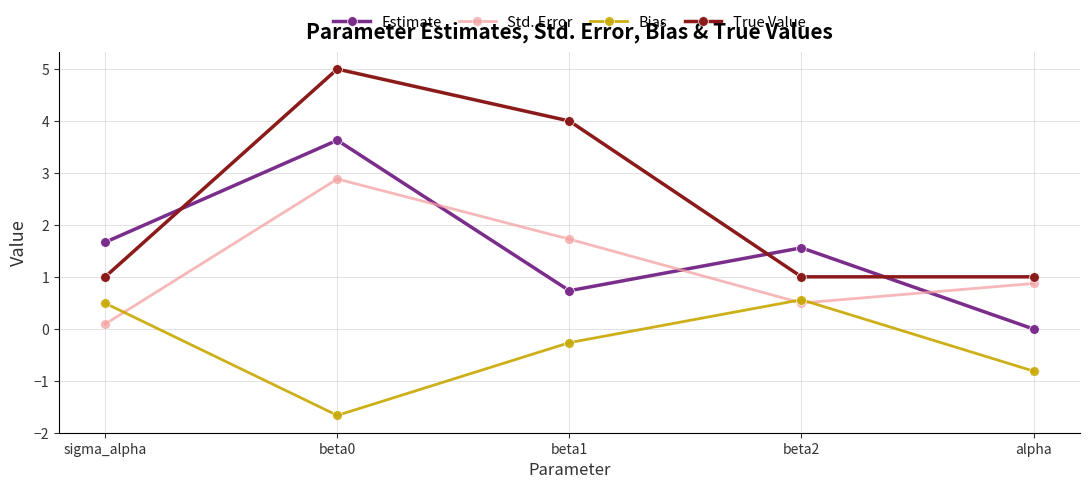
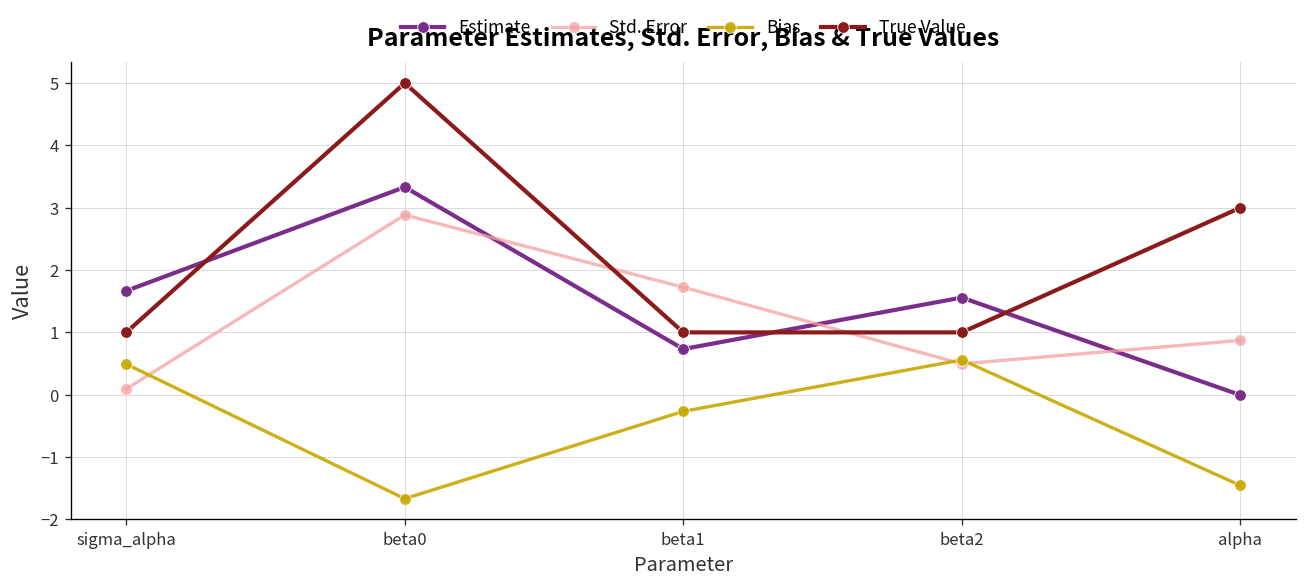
Estimate, beta0: 3.6 -> 3.3
True Value, beta1: 4 -> 1
Bias, alpha: -0.8 -> -1.5
True Value, alpha: 1 -> 3
